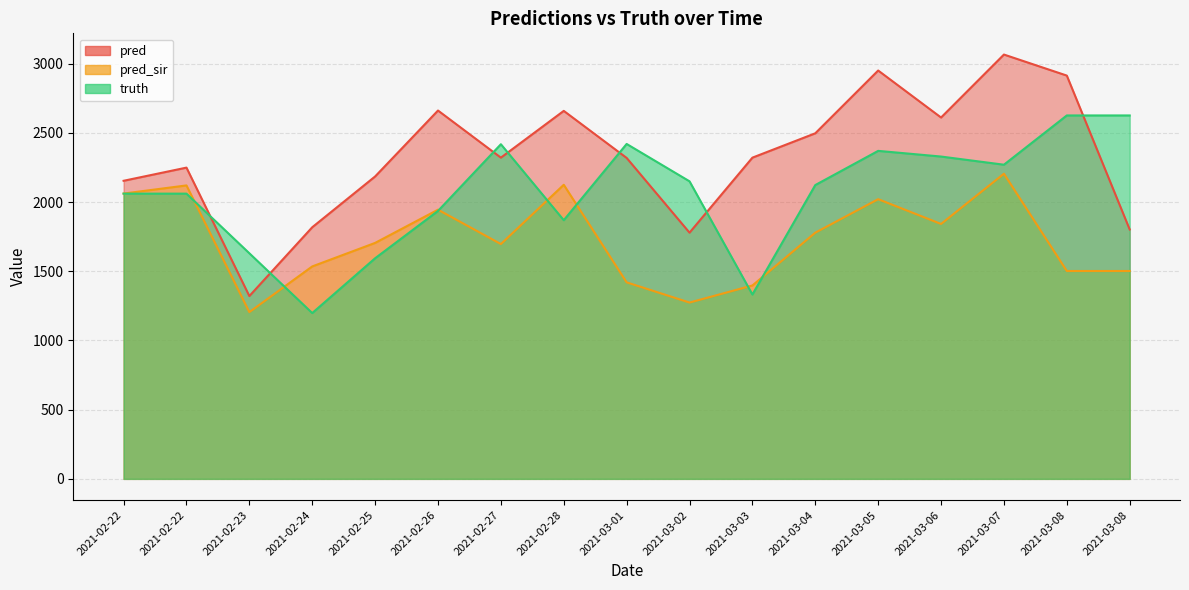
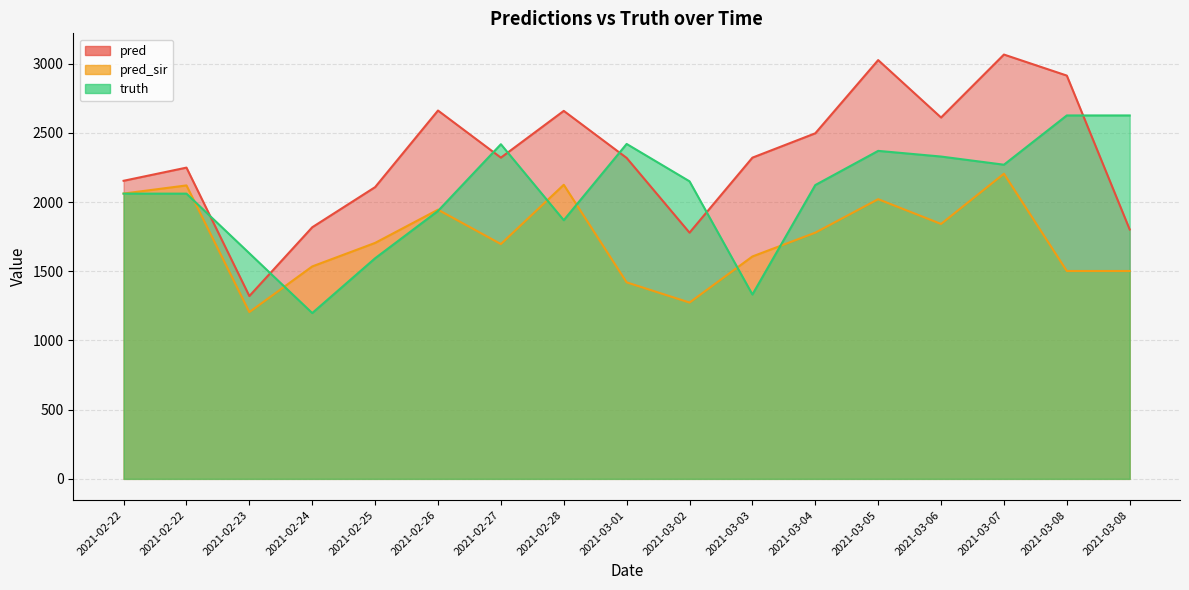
pred, 2021-02-25: 2190 -> 2110
pred_sir, 2021-03-03: 1400 -> 1610
pred, 2021-03-05: 2950 -> 3030
